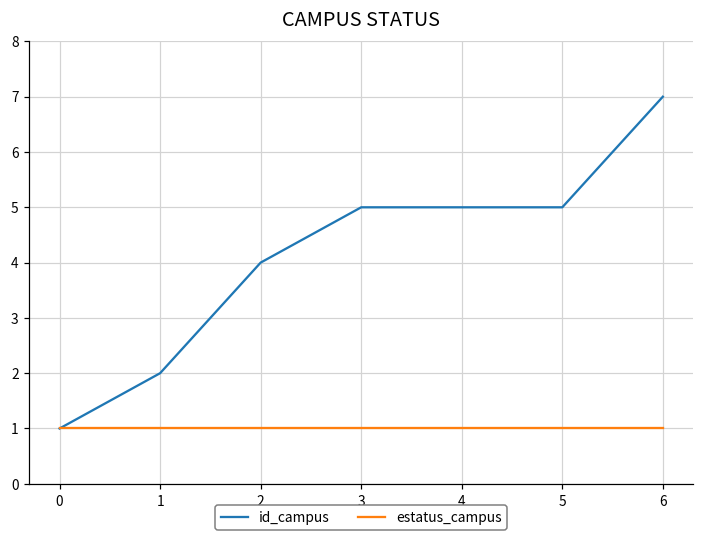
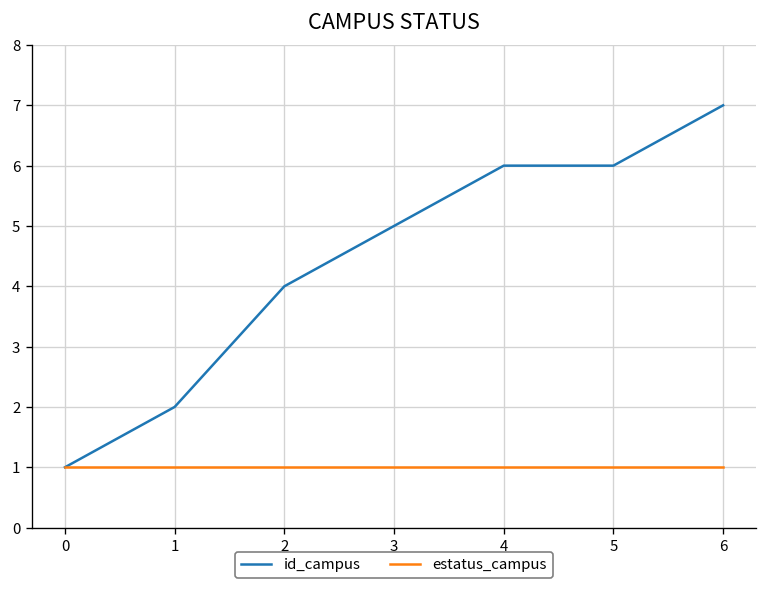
id_campus, 4: 5 -> 6
id_campus, 5: 5 -> 6
